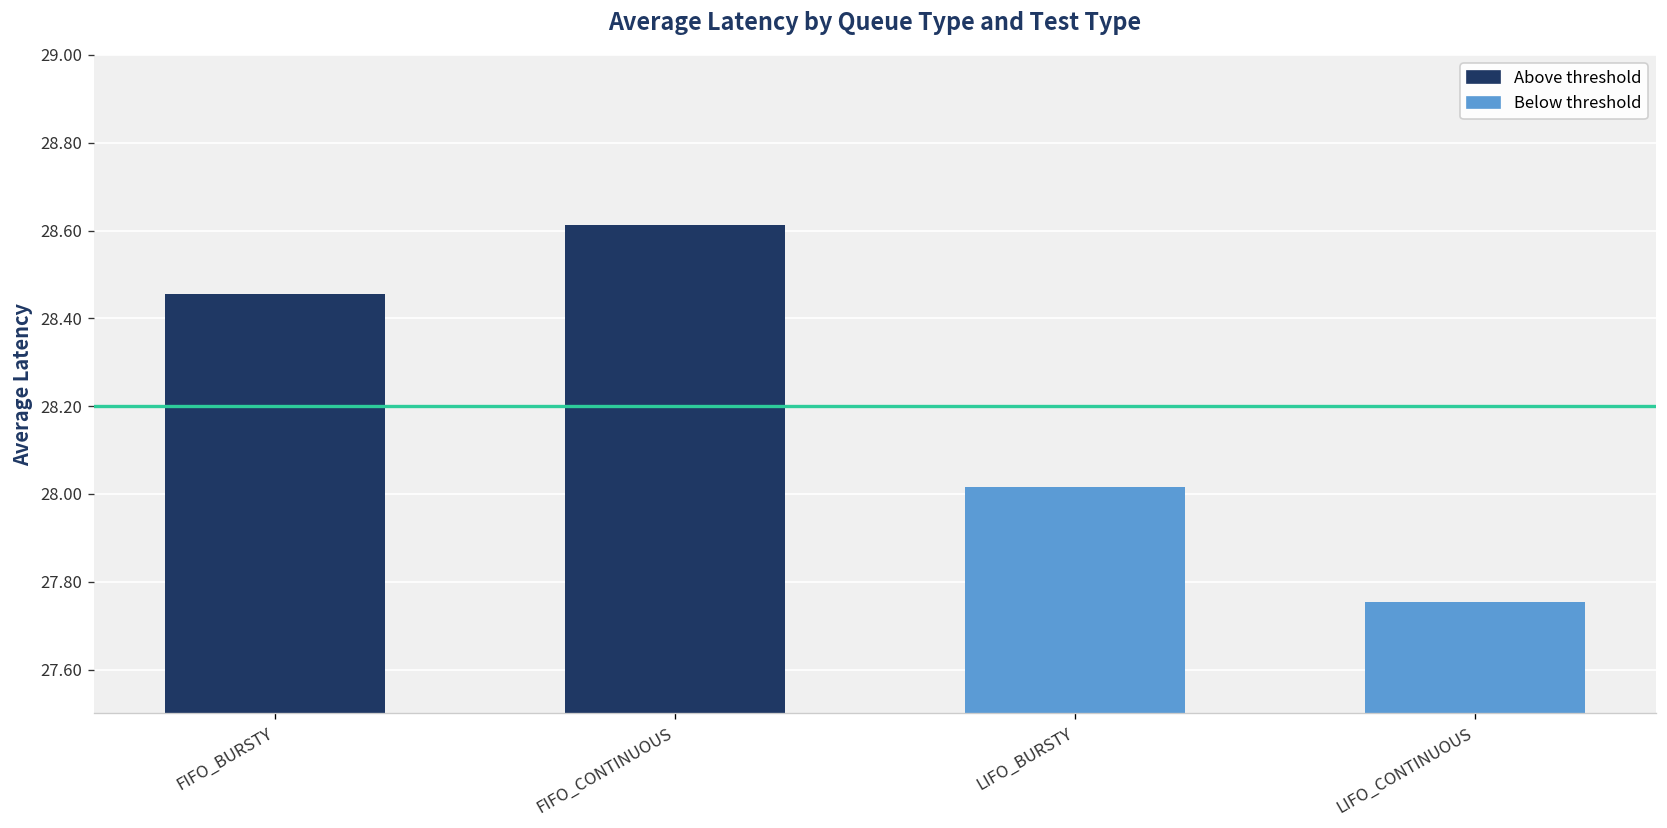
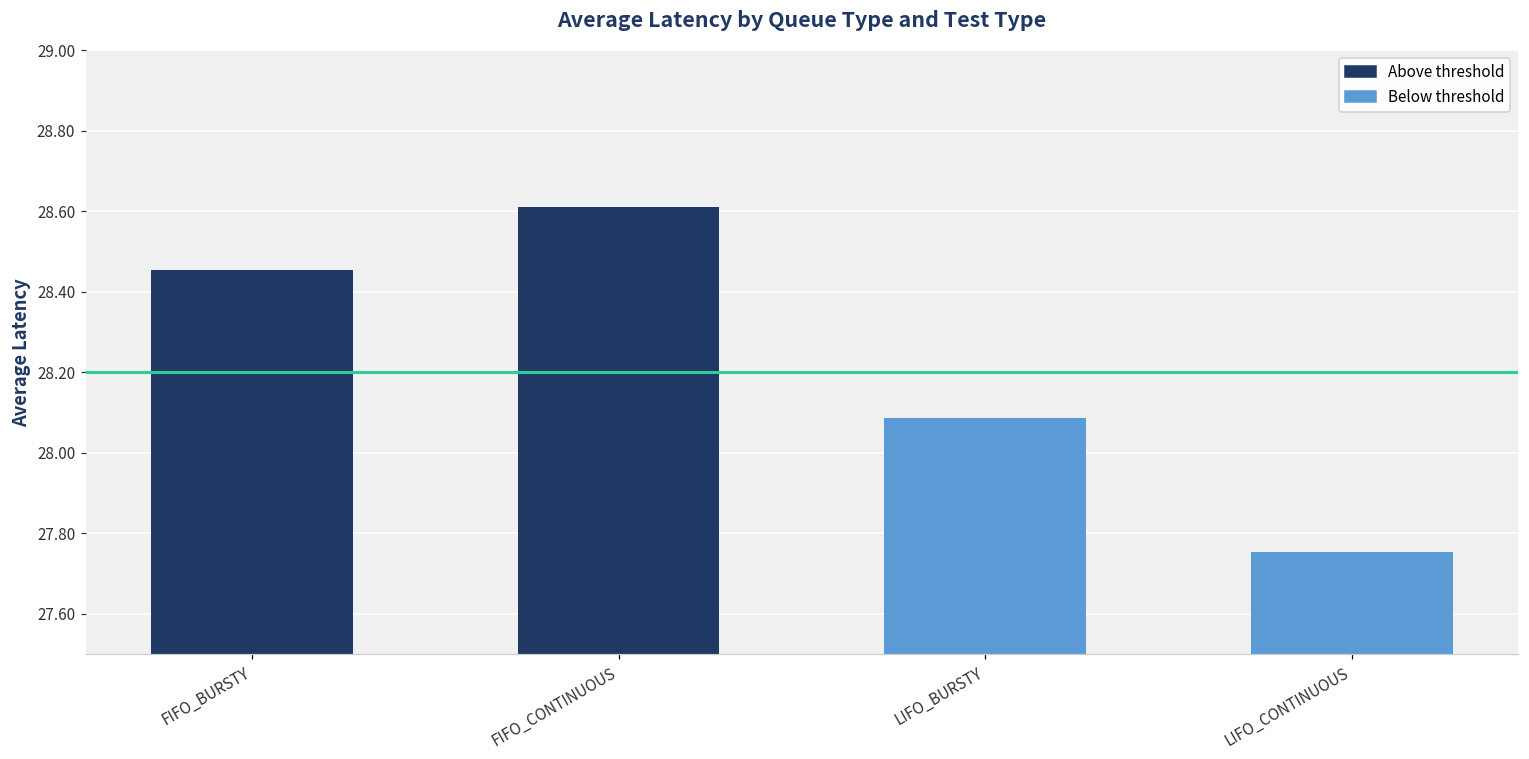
LIFO_BURSTY: 28.02 -> 28.09
